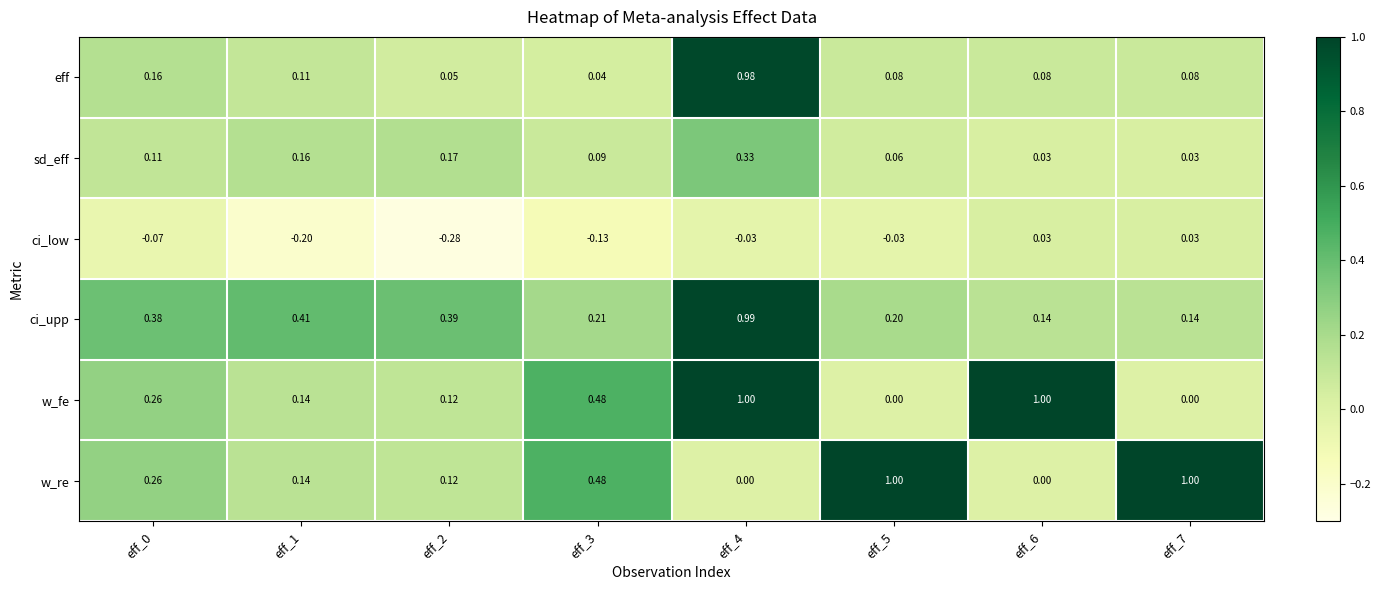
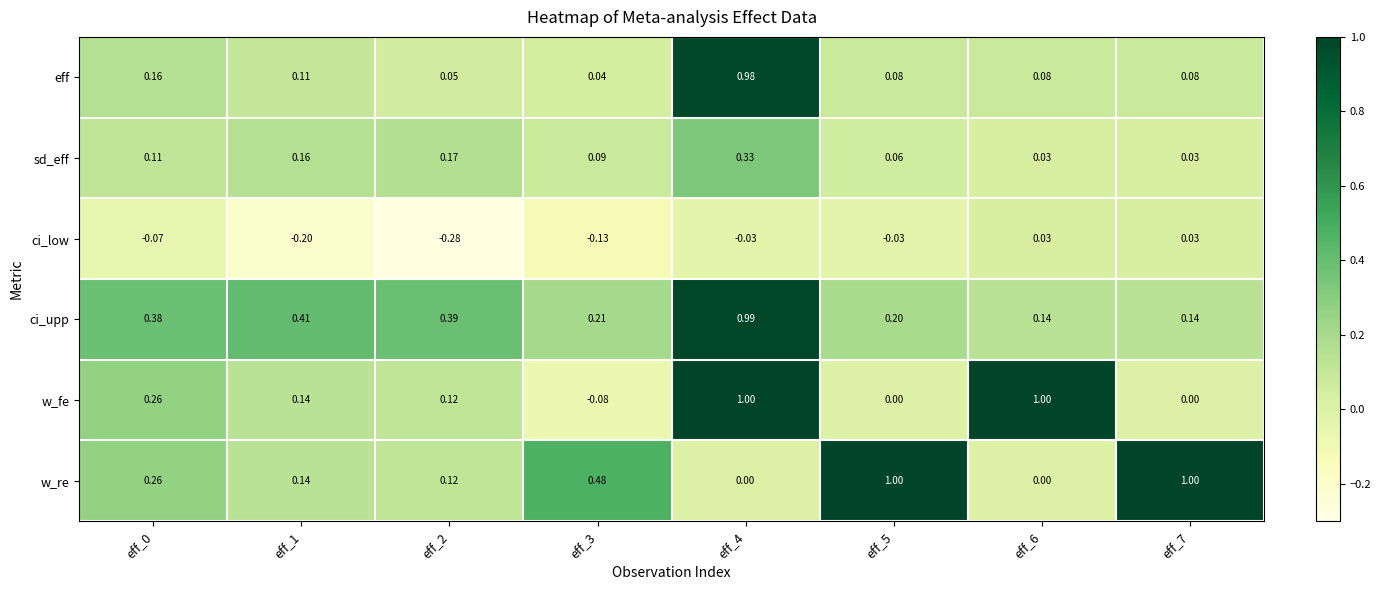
w_fe, eff_3: 0.48 -> -0.08
